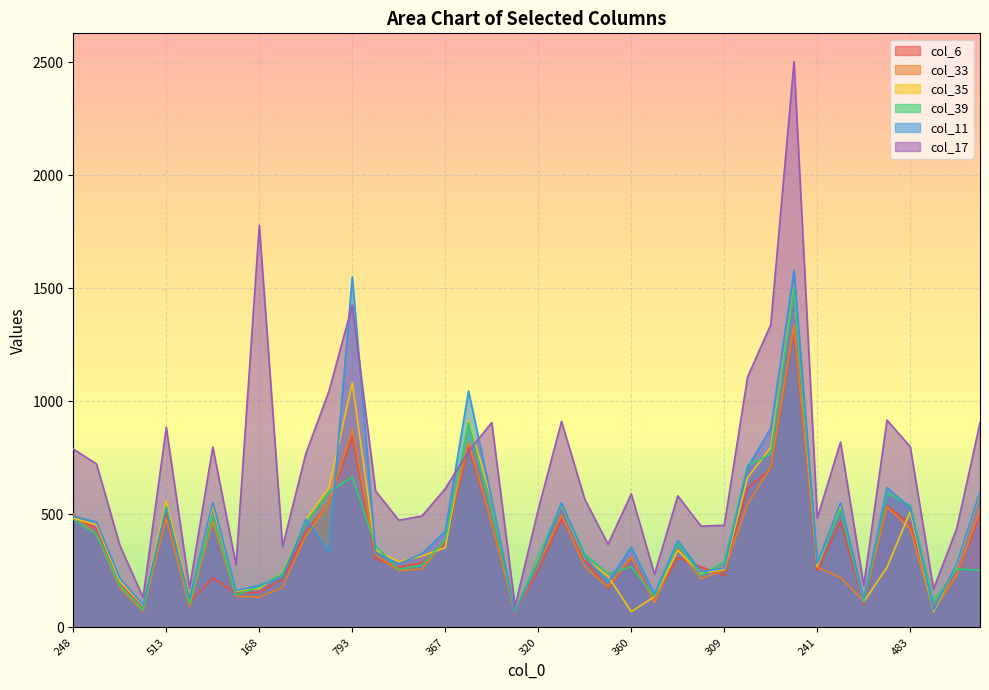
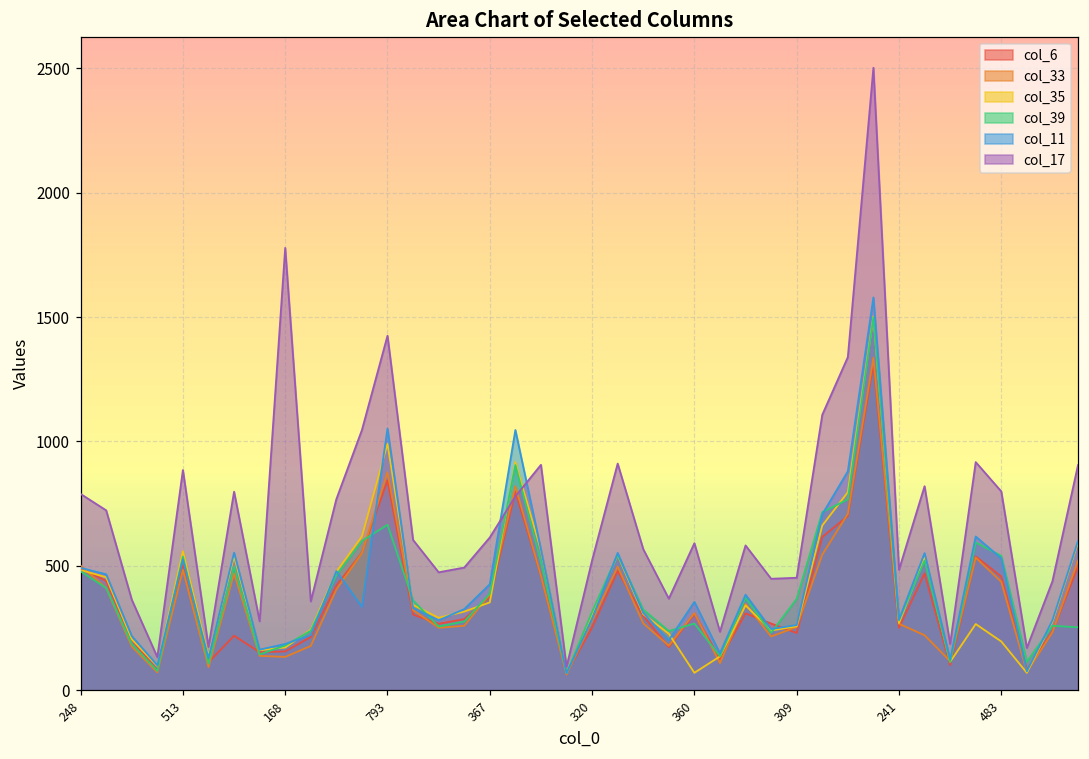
col_35, 793: 1080 -> 990
col_11, 793: 1550 -> 1050
col_39, 309: 290 -> 370
col_35, 483: 510 -> 200
